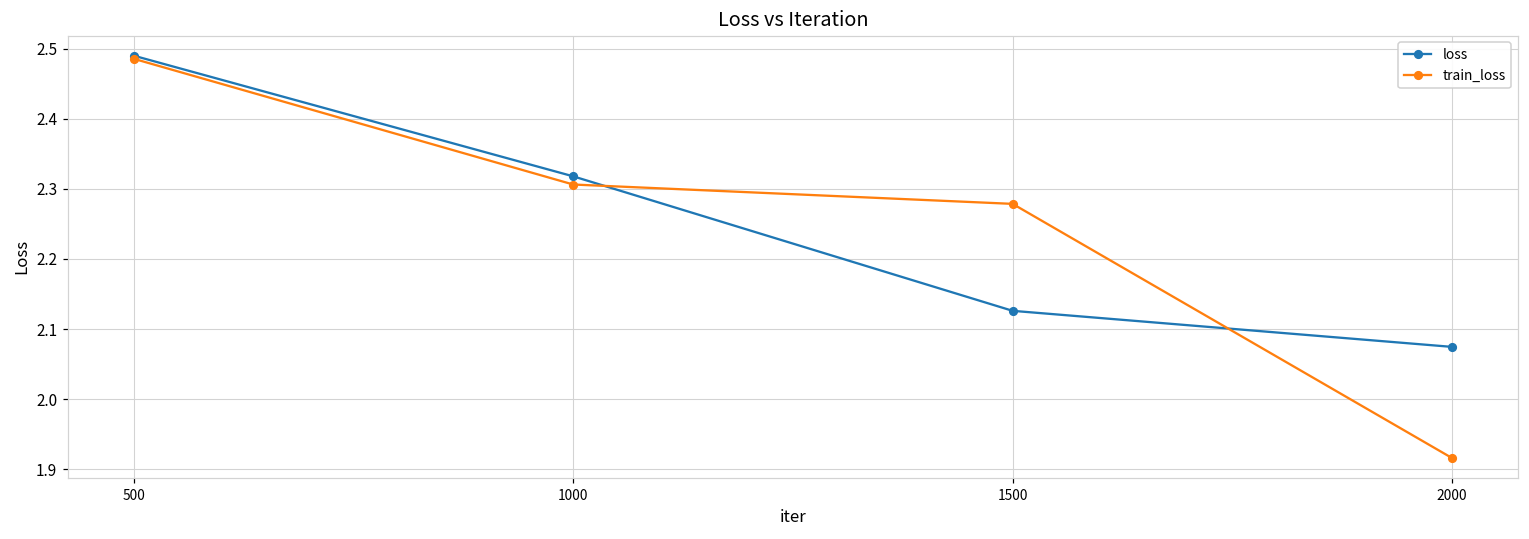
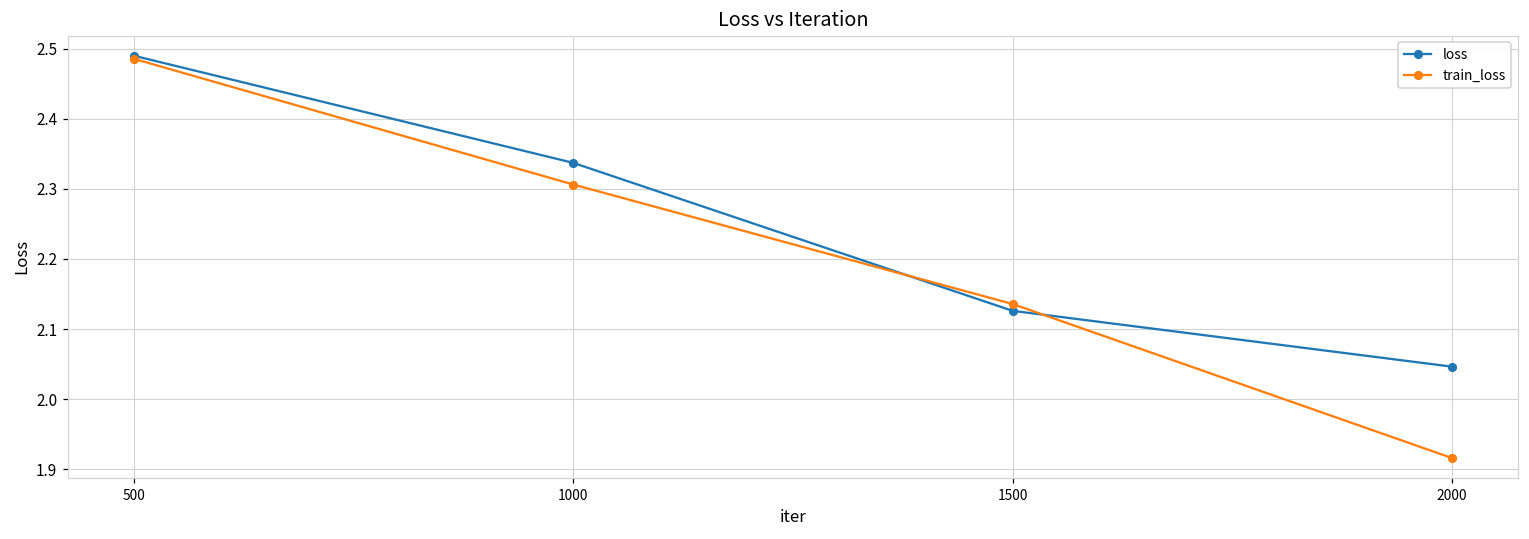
loss, 1000: 2.32 -> 2.34
train_loss, 1500: 2.28 -> 2.14
loss, 2000: 2.07 -> 2.05
